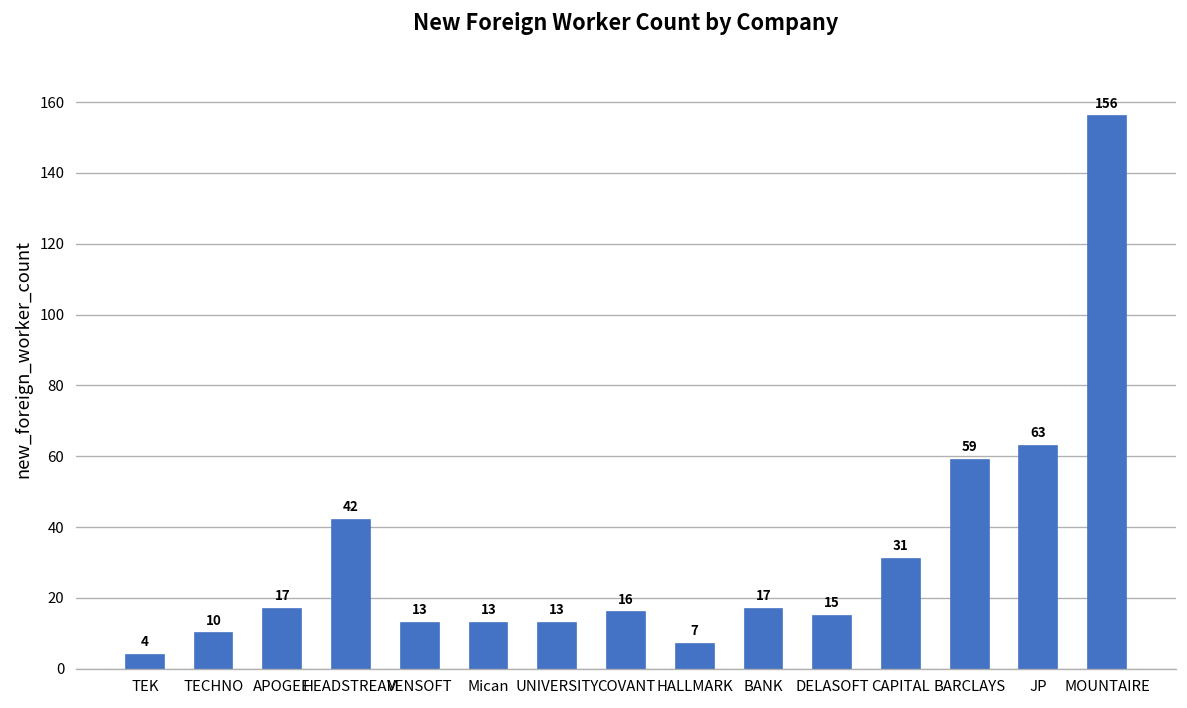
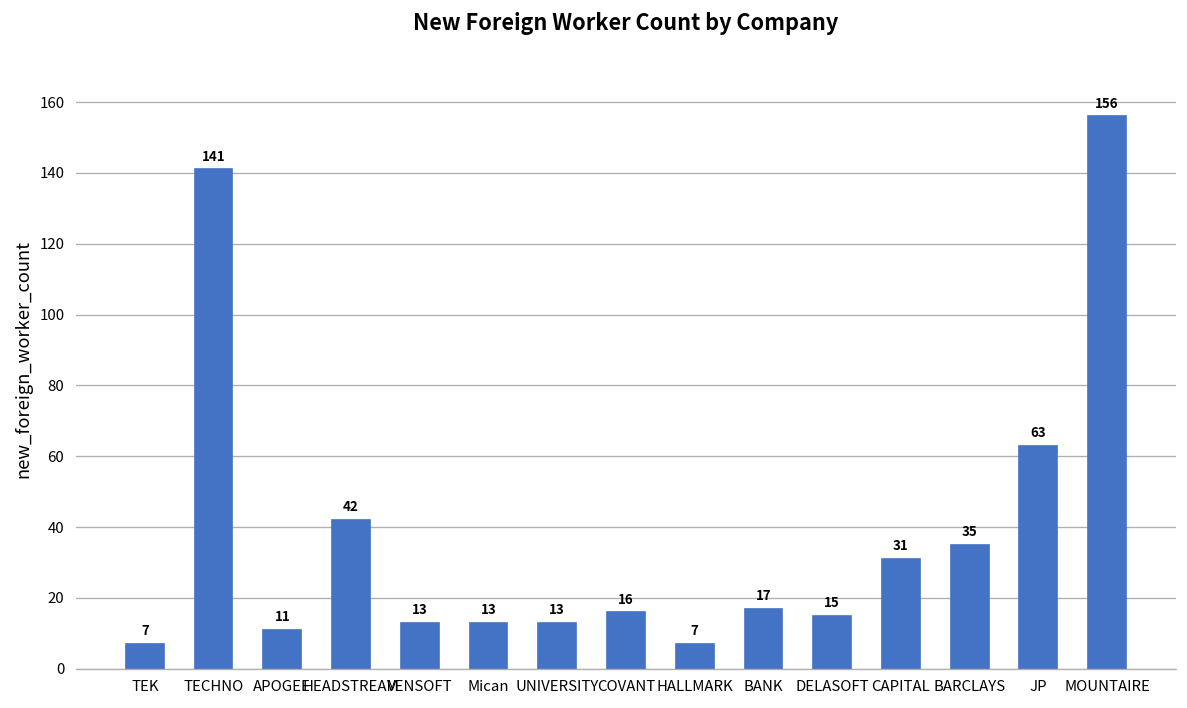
TEK: 4 -> 7
TECHNO: 10 -> 141
APOGEE: 17 -> 11
BARCLAYS: 59 -> 35
